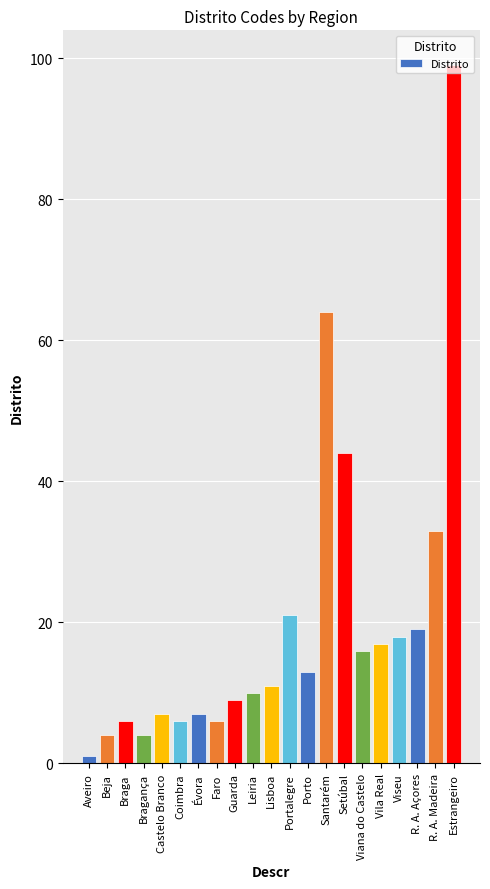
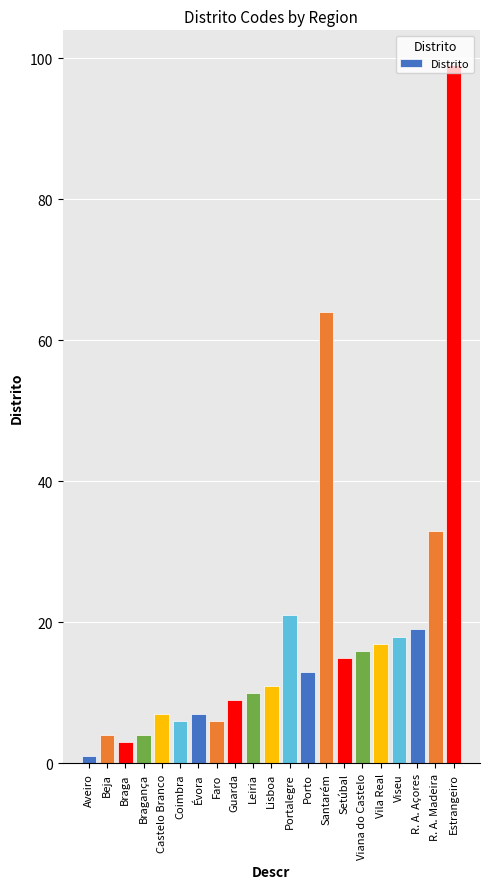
Braga: 6 -> 3
Setúbal: 44 -> 15
